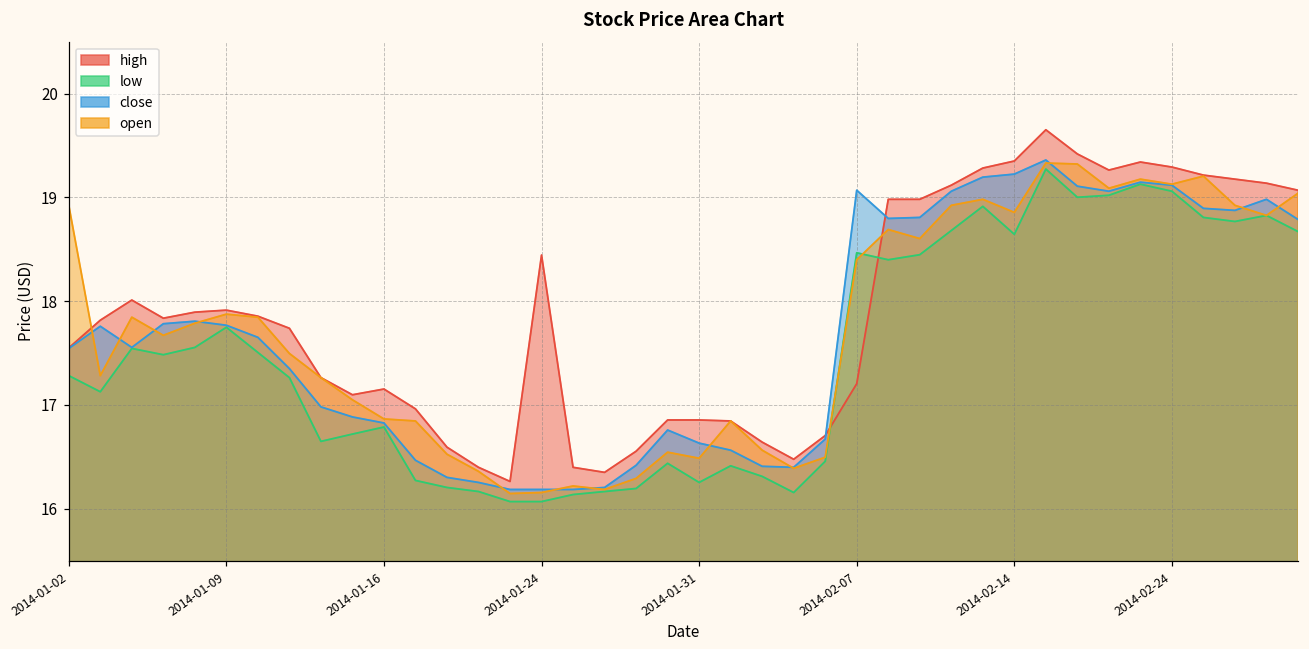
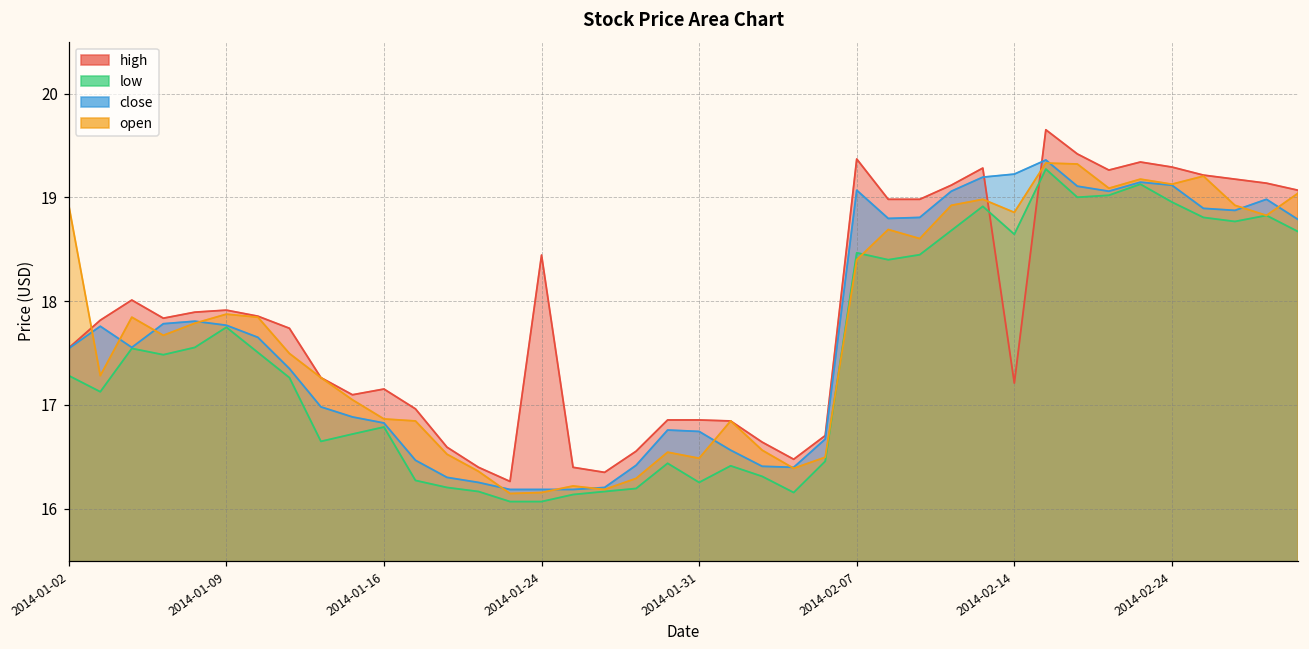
close, 2014-01-31: 16.6 -> 16.7
high, 2014-02-07: 17.2 -> 19.4
high, 2014-02-14: 19.4 -> 17.2
low, 2014-02-24: 19.1 -> 19.0
